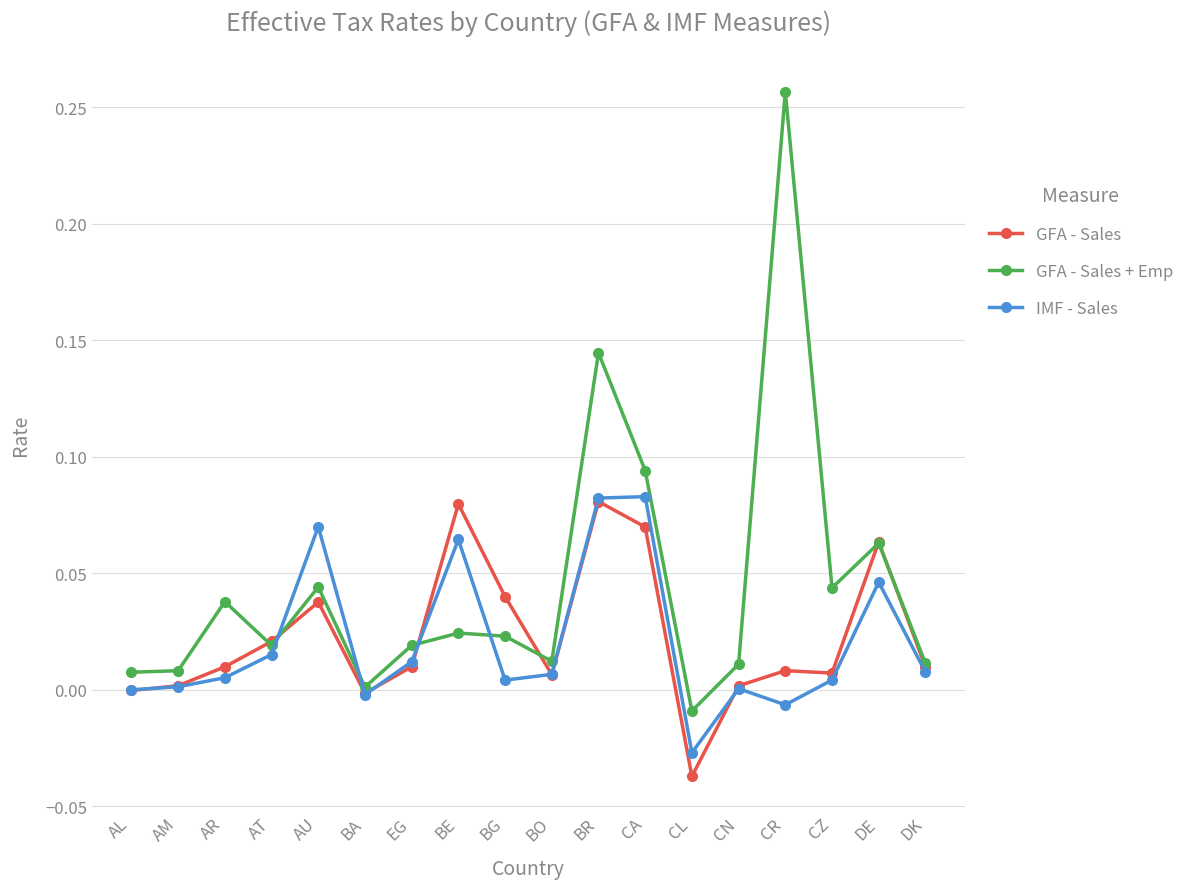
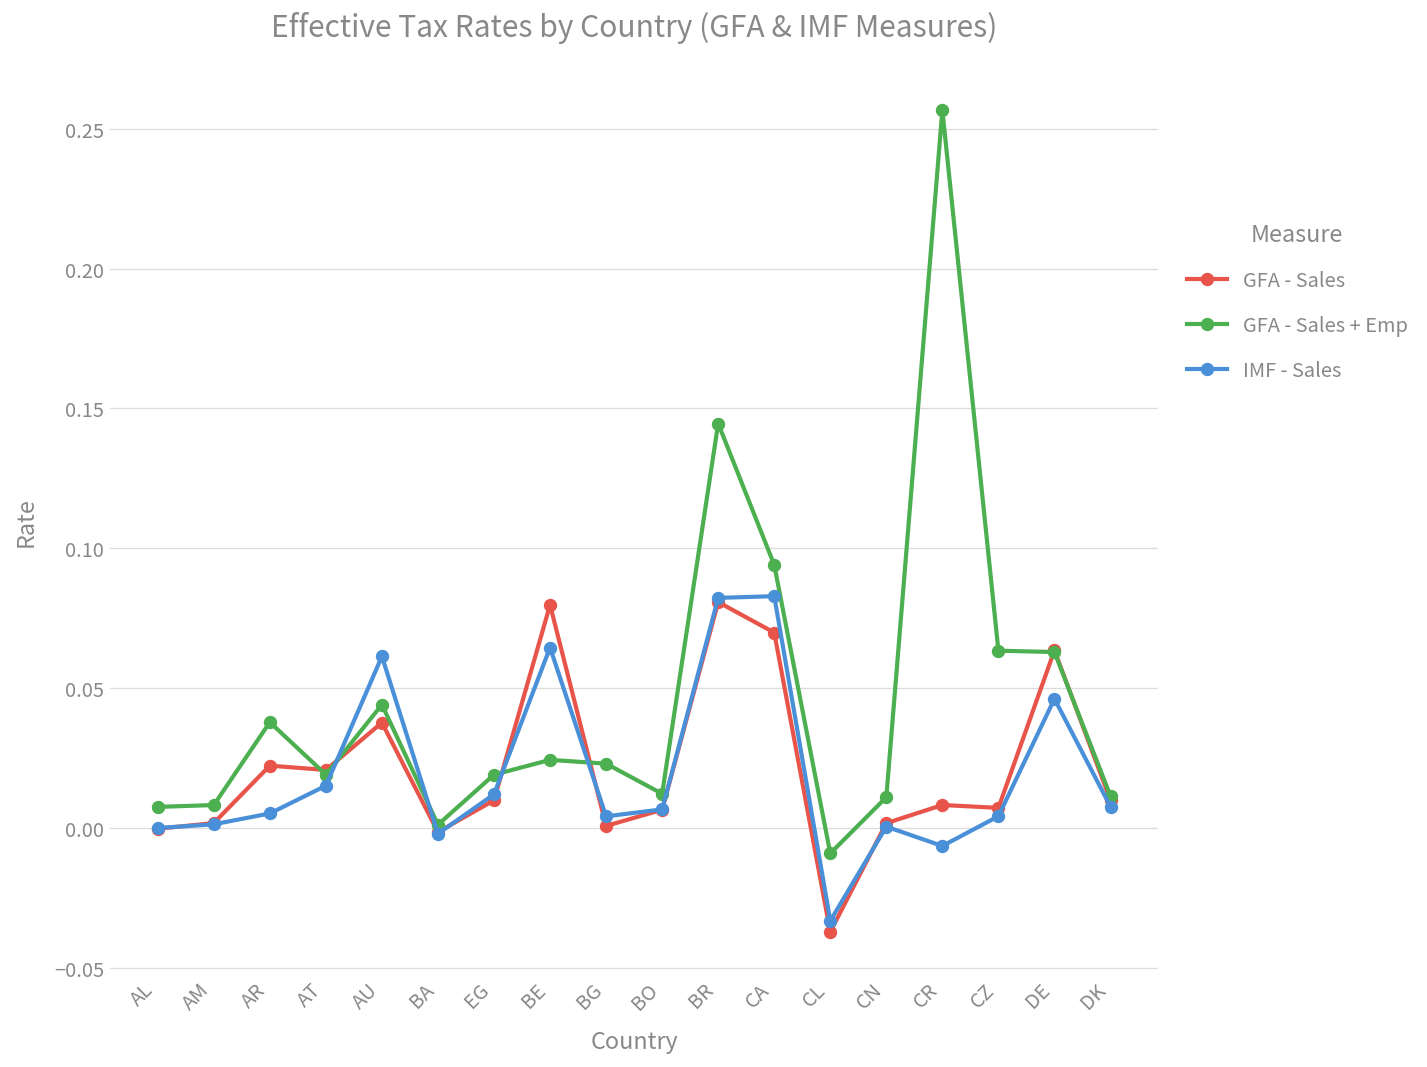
GFA - Sales, AR: 0.010 -> 0.022
IMF - Sales, AU: 0.070 -> 0.061
GFA - Sales, BG: 0.040 -> 0.001
IMF - Sales, CL: -0.027 -> -0.033
GFA - Sales + Emp, CZ: 0.044 -> 0.063
